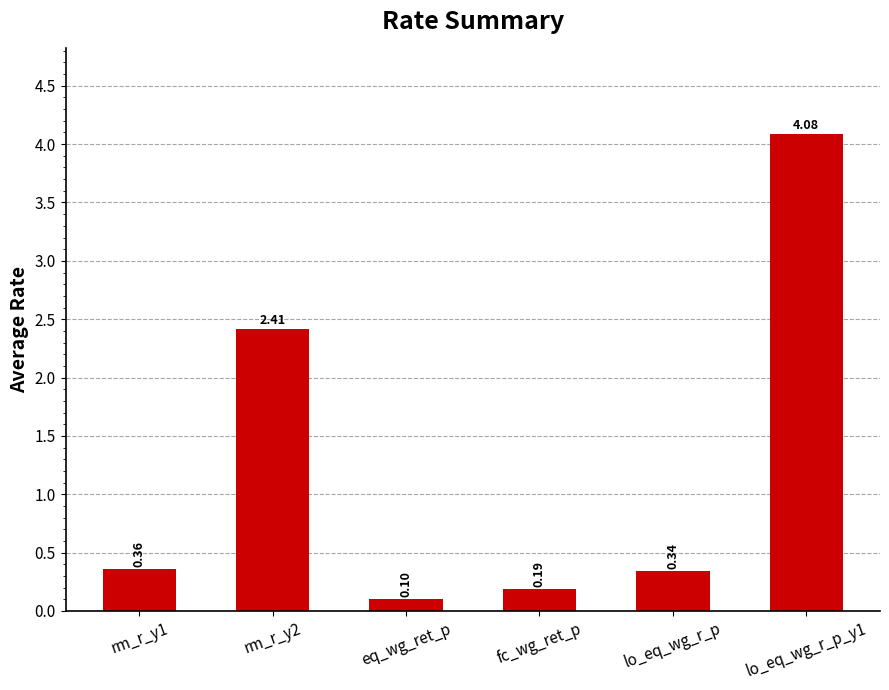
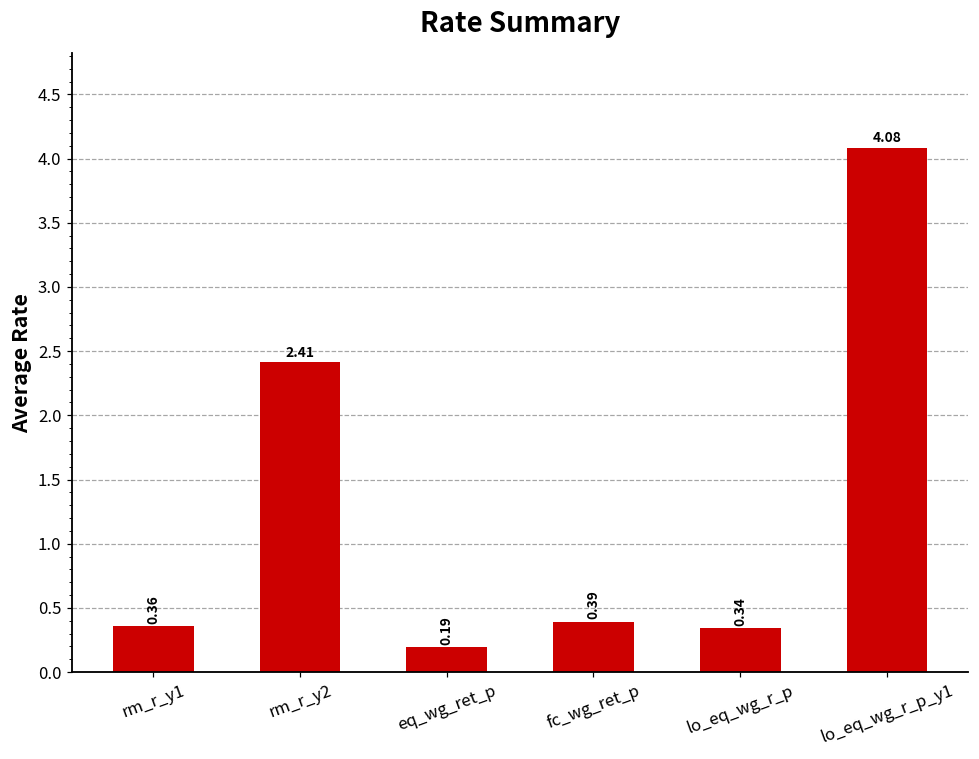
eq_wg_ret_p: 0.10 -> 0.19
fc_wg_ret_p: 0.19 -> 0.39
